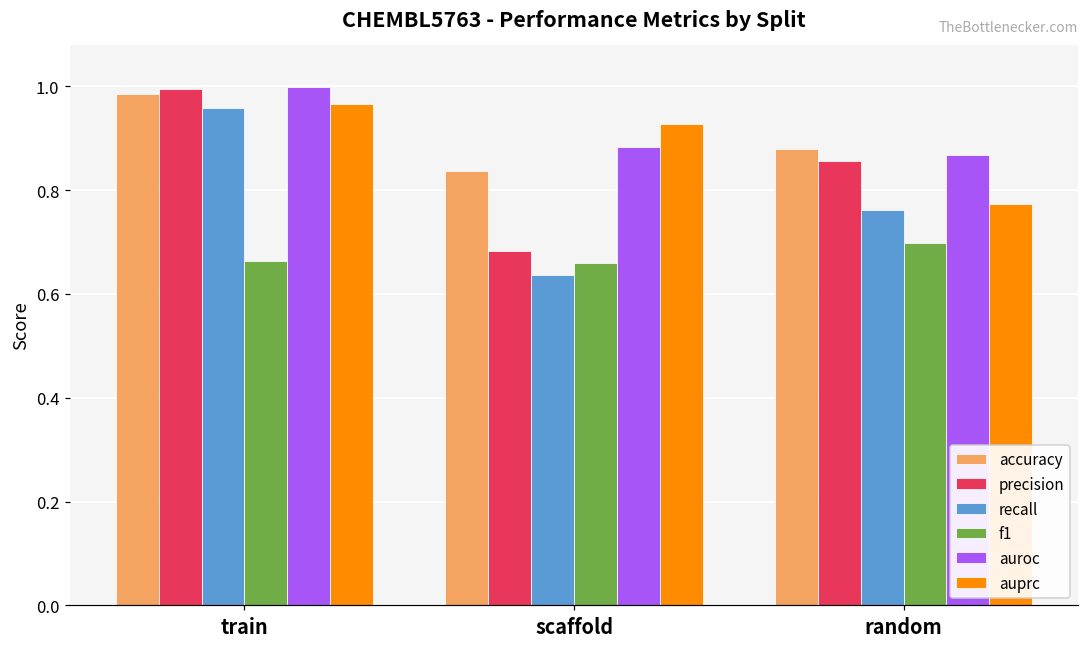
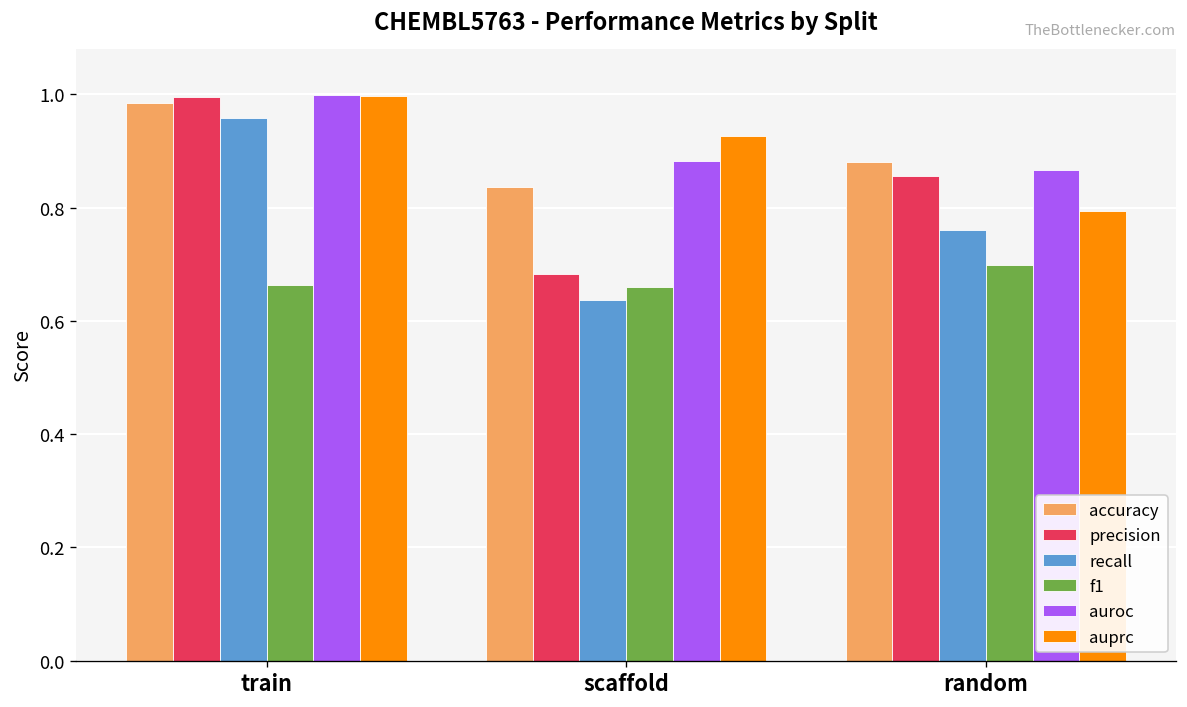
auprc, train: 0.97 -> 1.00
auprc, random: 0.77 -> 0.79
